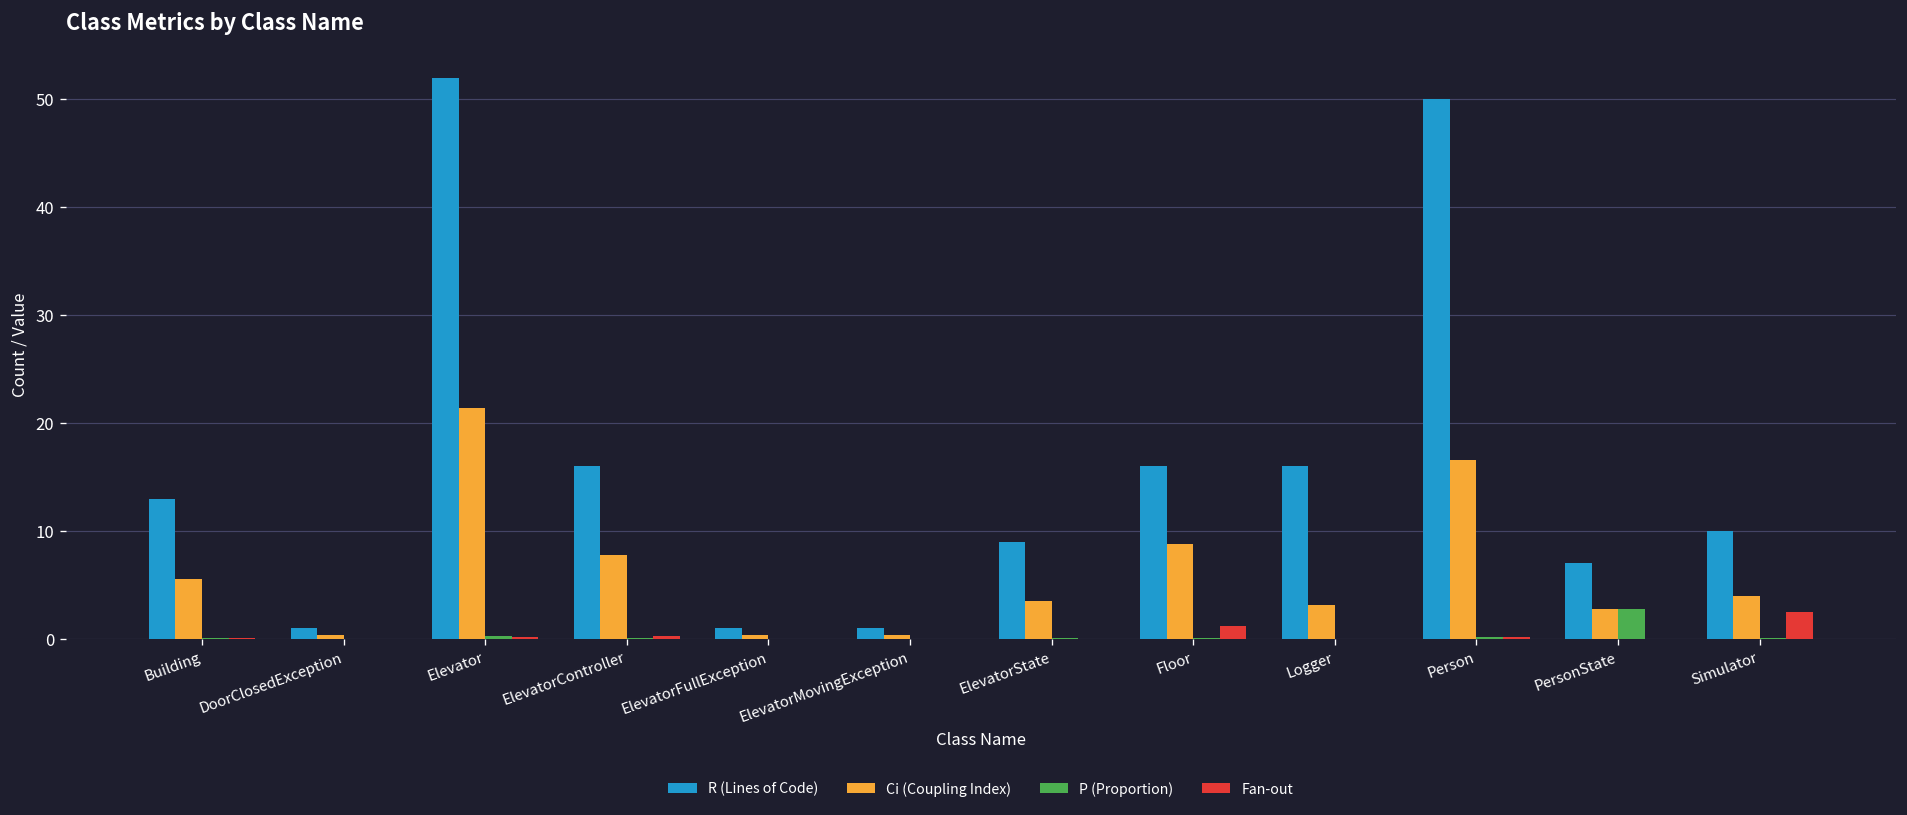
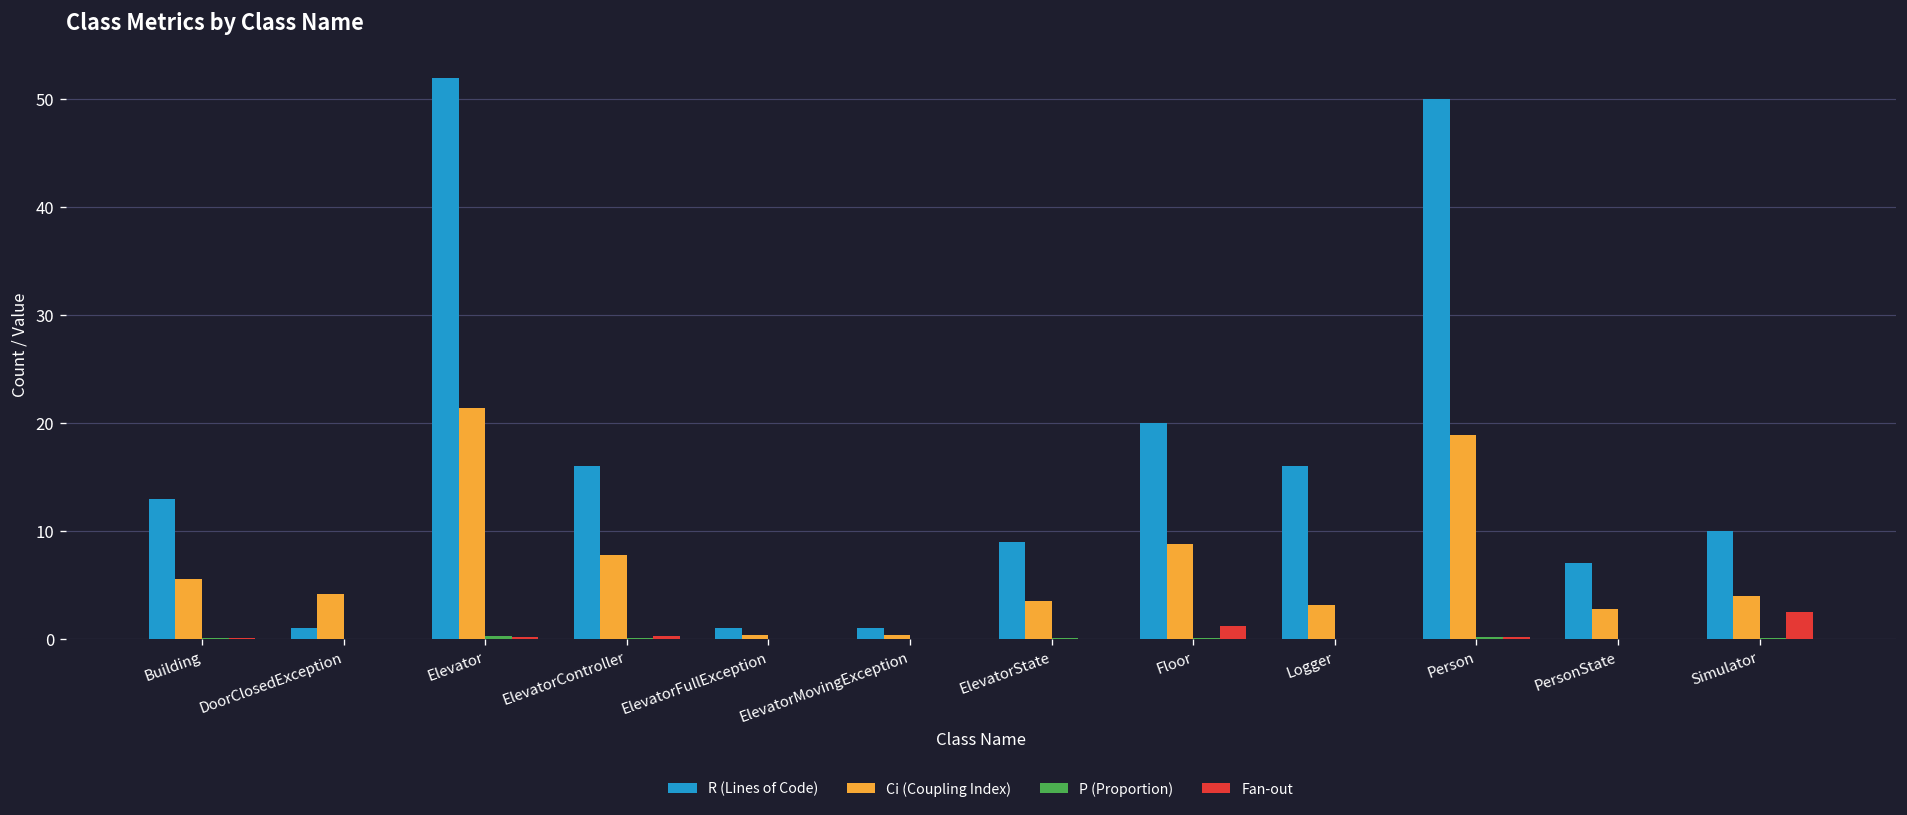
Ci (Coupling Index), DoorClosedException: 0 -> 4
R (Lines of Code), Floor: 16 -> 20
Ci (Coupling Index), Person: 17 -> 19
P (Proportion), PersonState: 3 -> 0
